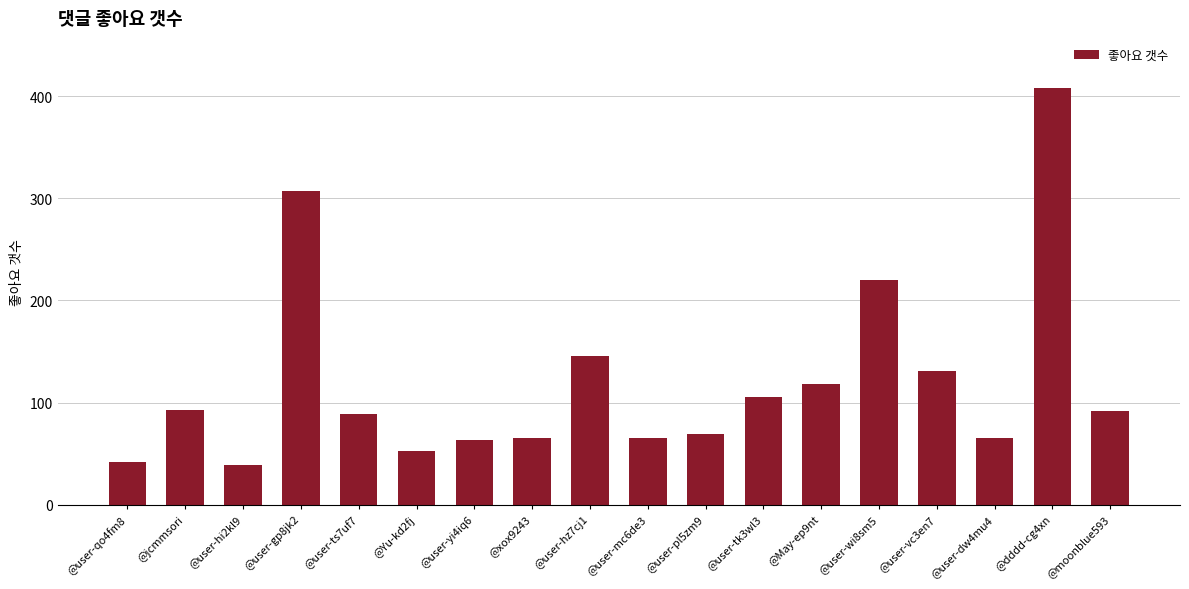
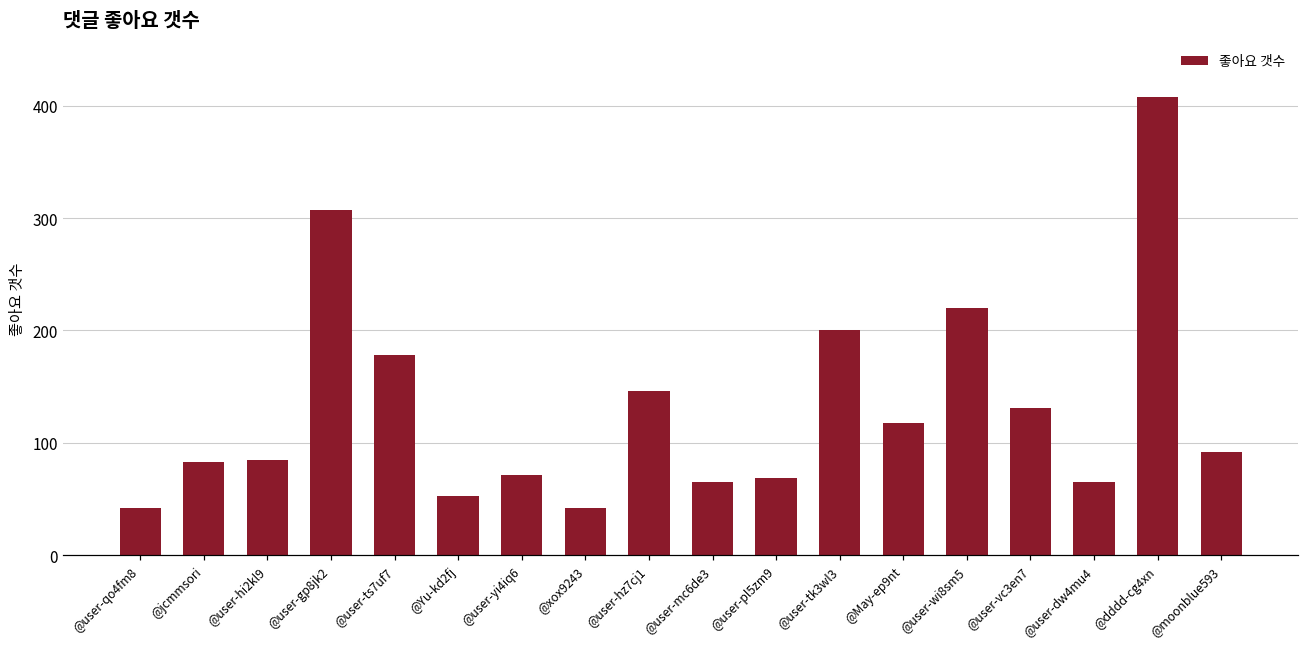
@jcmmsori: 93 -> 83
@user-hi2kl9: 39 -> 85
@user-ts7uf7: 89 -> 178
@user-yi4iq6: 63 -> 71
@xox9243: 65 -> 42
@user-tk3wl3: 105 -> 200
